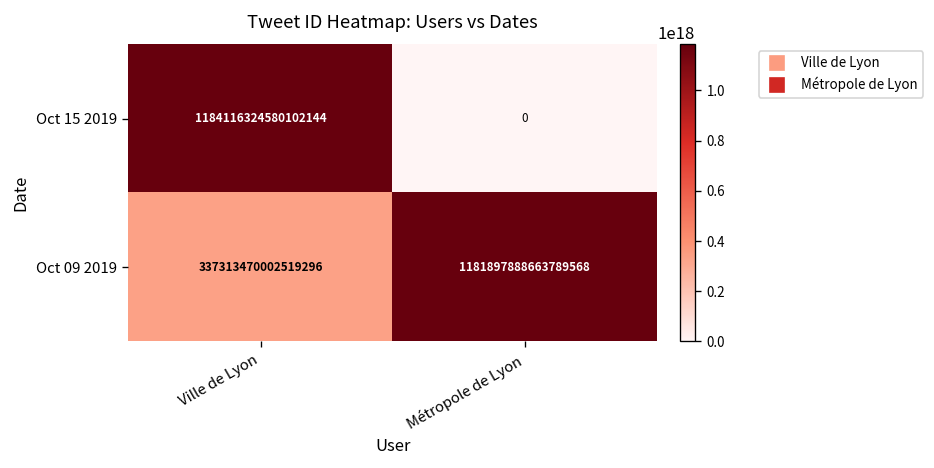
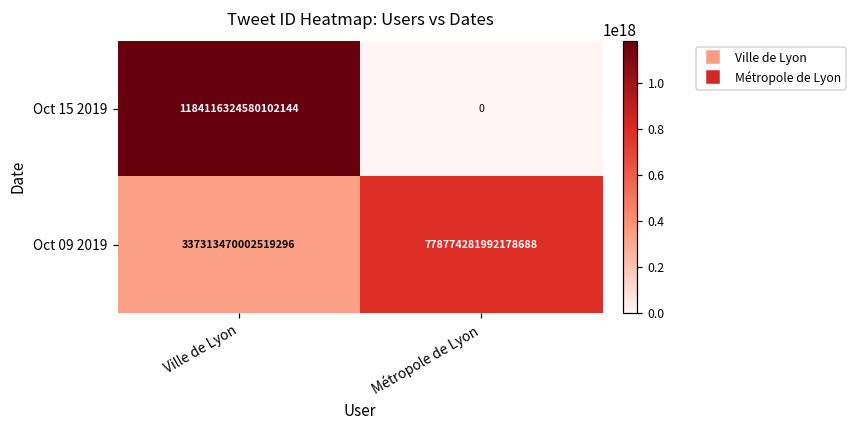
Oct 09 2019, Métropole de Lyon: 1181897888663789568 -> 778774281992178688
